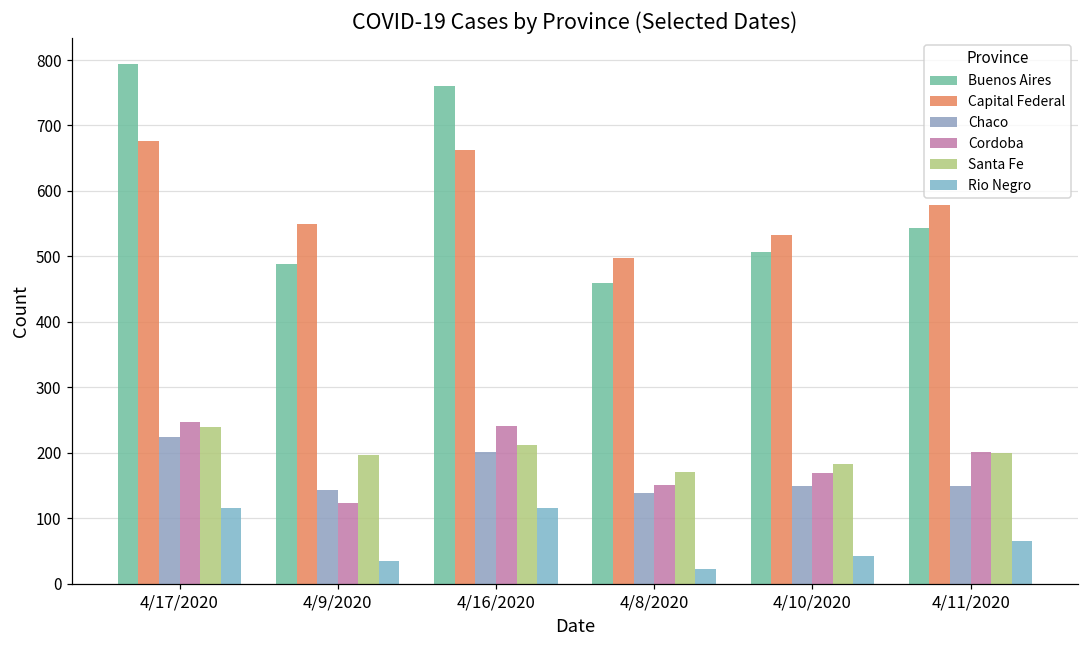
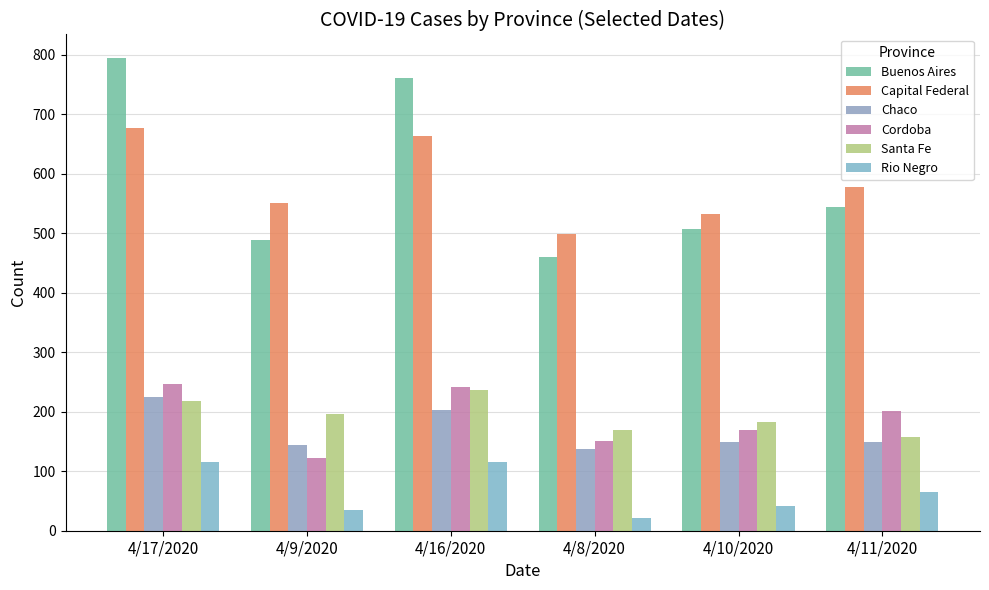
Santa Fe, 4/17/2020: 240 -> 220
Santa Fe, 4/16/2020: 210 -> 240
Santa Fe, 4/11/2020: 200 -> 160
